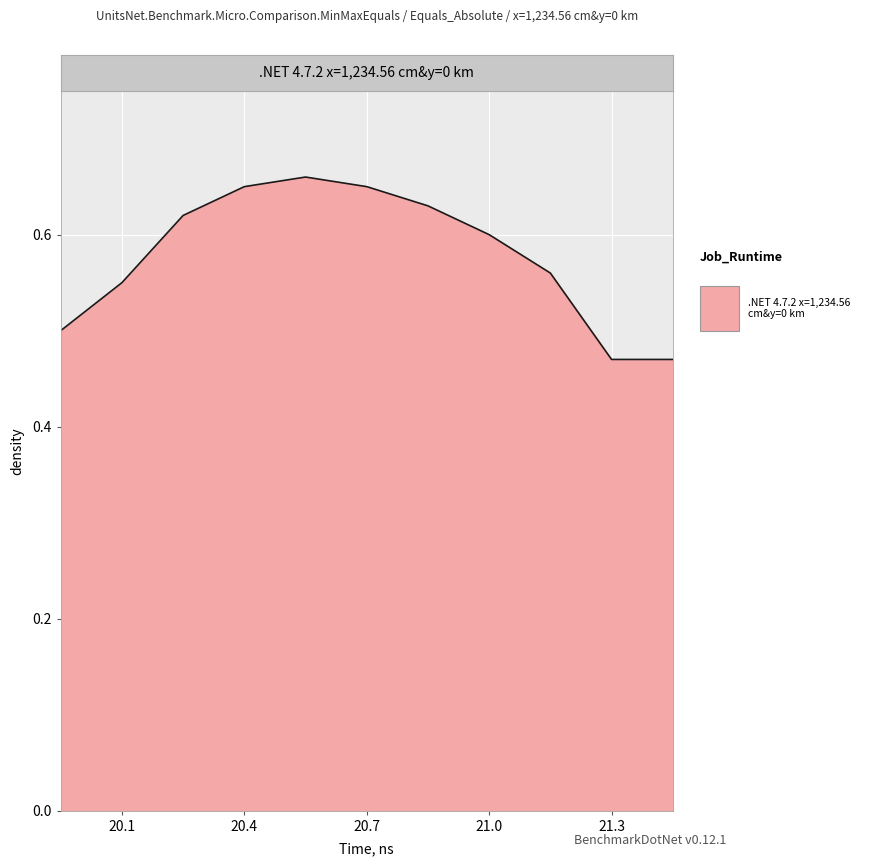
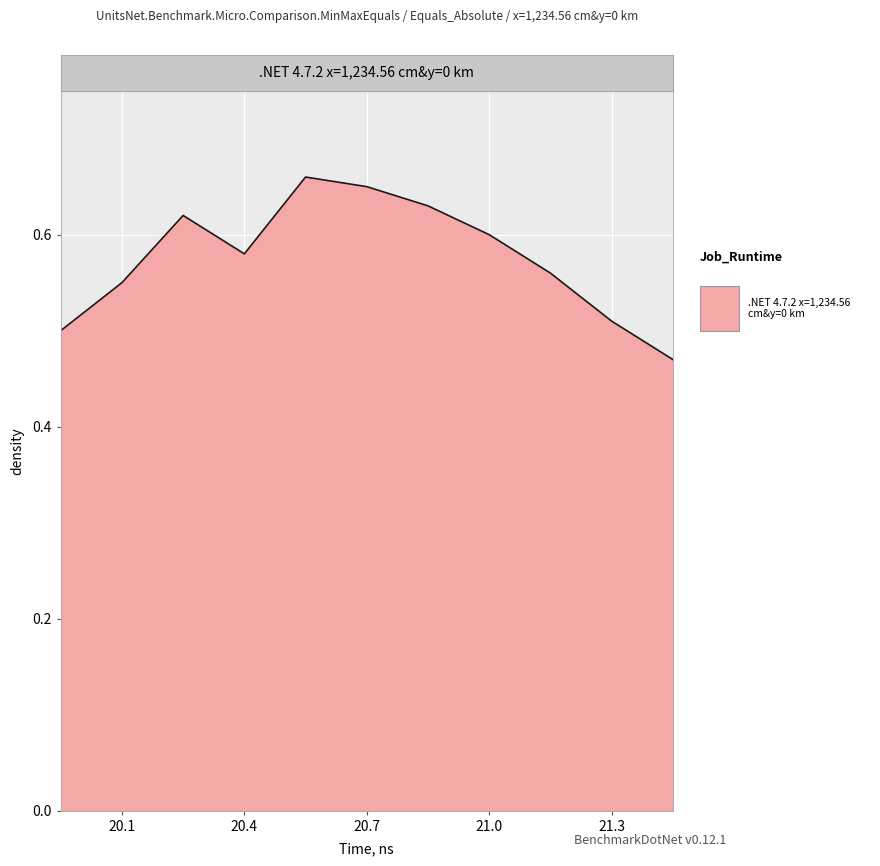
20.4: 0.65 -> 0.58
21.3: 0.47 -> 0.51
